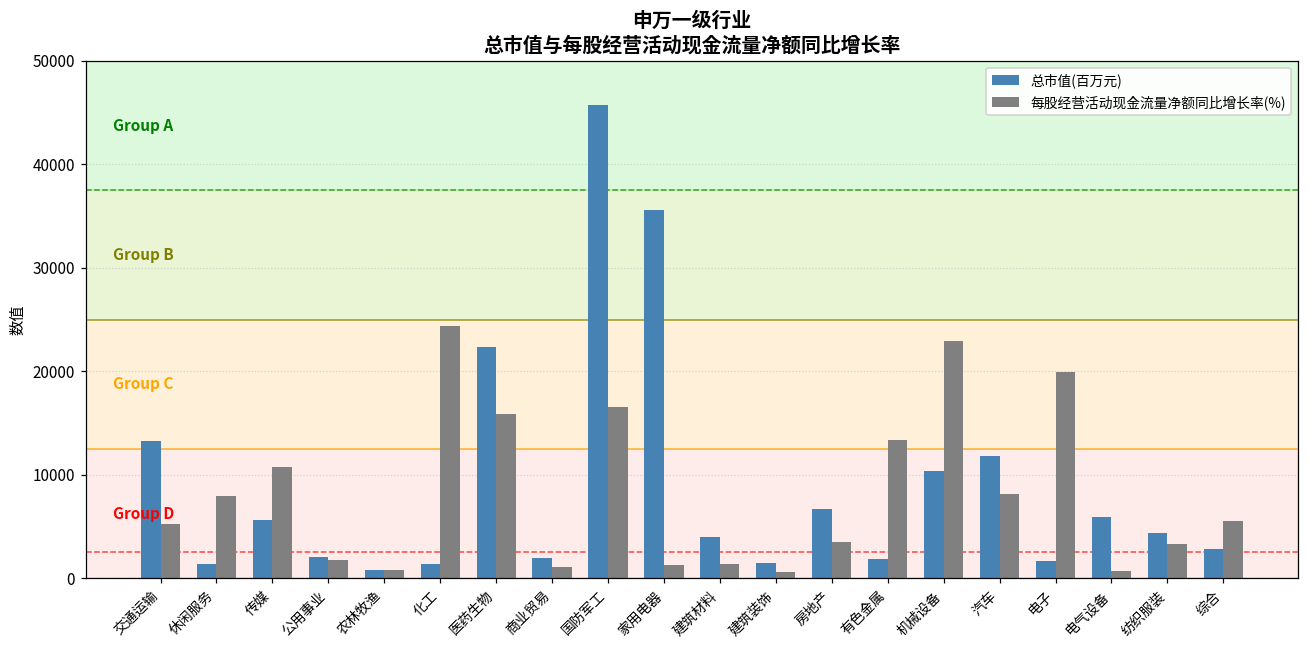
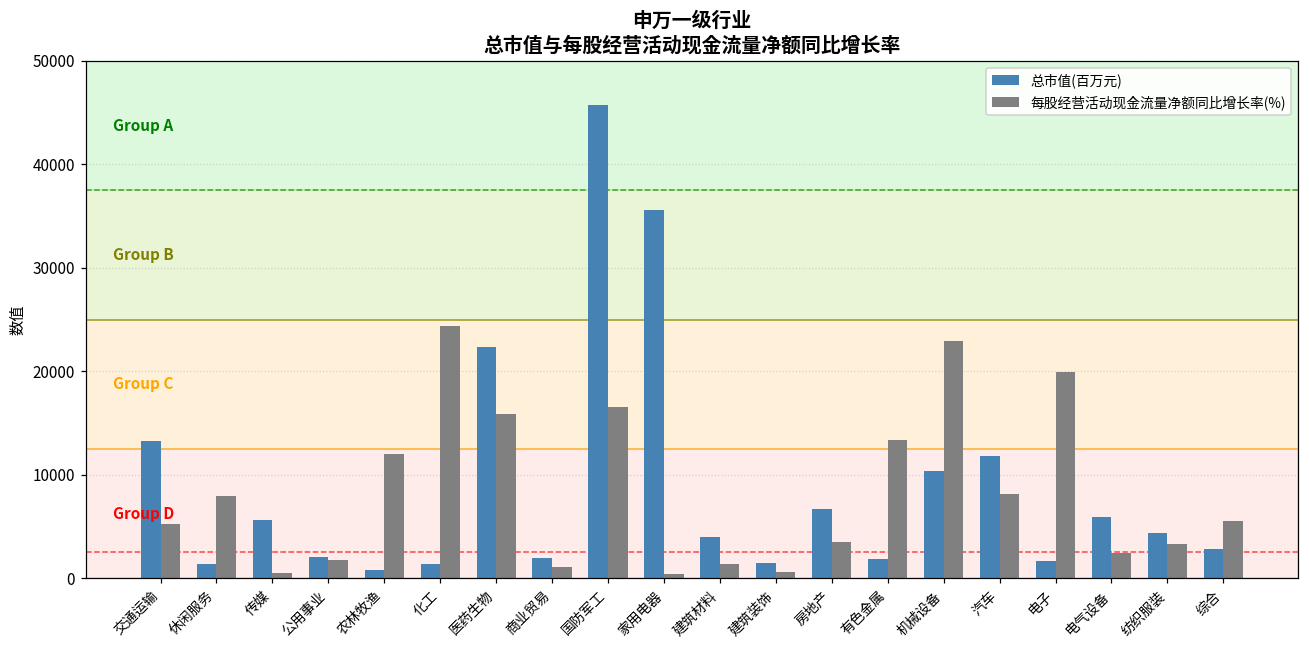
每股经营活动现金流量净额同比增长率(%), 传媒: 11000 -> 1000
每股经营活动现金流量净额同比增长率(%), 农林牧渔: 1000 -> 12000
每股经营活动现金流量净额同比增长率(%), 家用电器: 1000 -> 0
每股经营活动现金流量净额同比增长率(%), 电气设备: 1000 -> 2000
